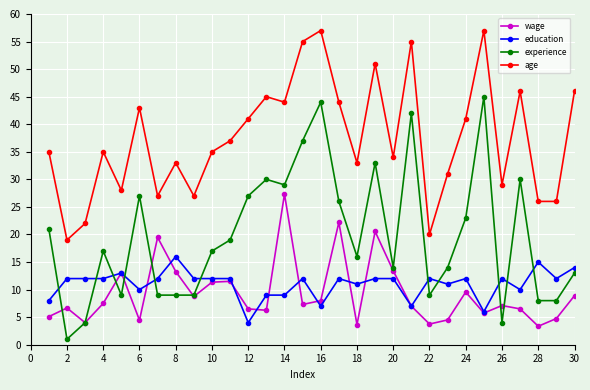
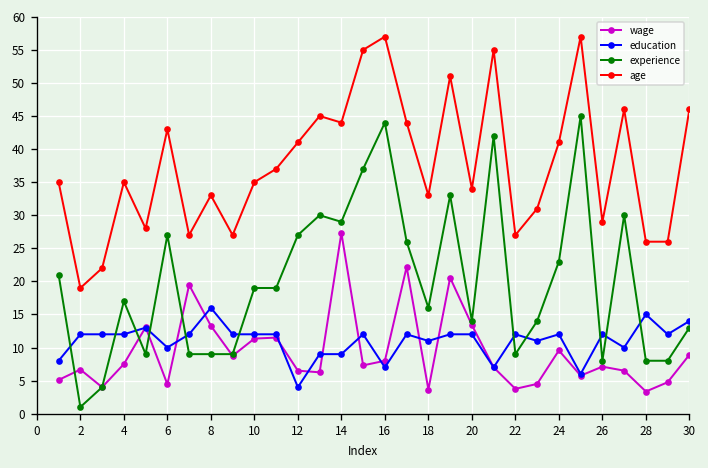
experience, 10: 17 -> 19
age, 22: 20 -> 27
experience, 26: 4 -> 8
